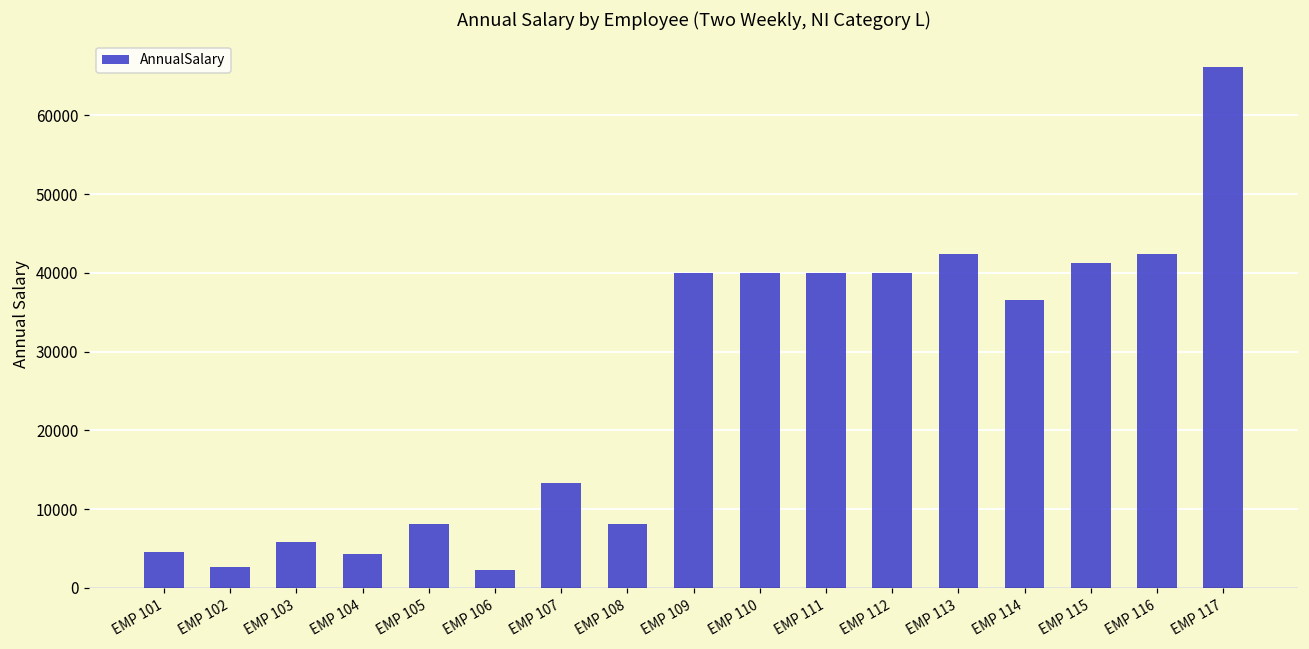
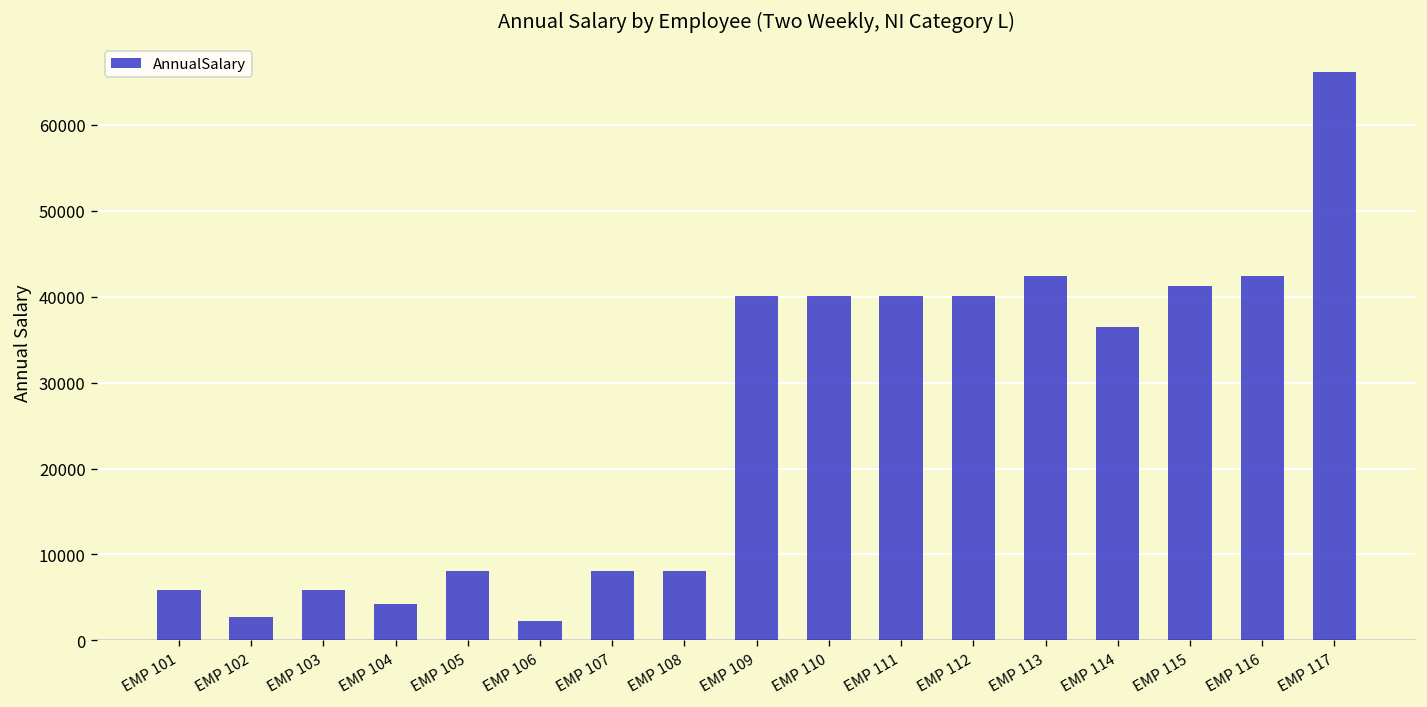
EMP 101: 5000 -> 6000
EMP 107: 13000 -> 8000
